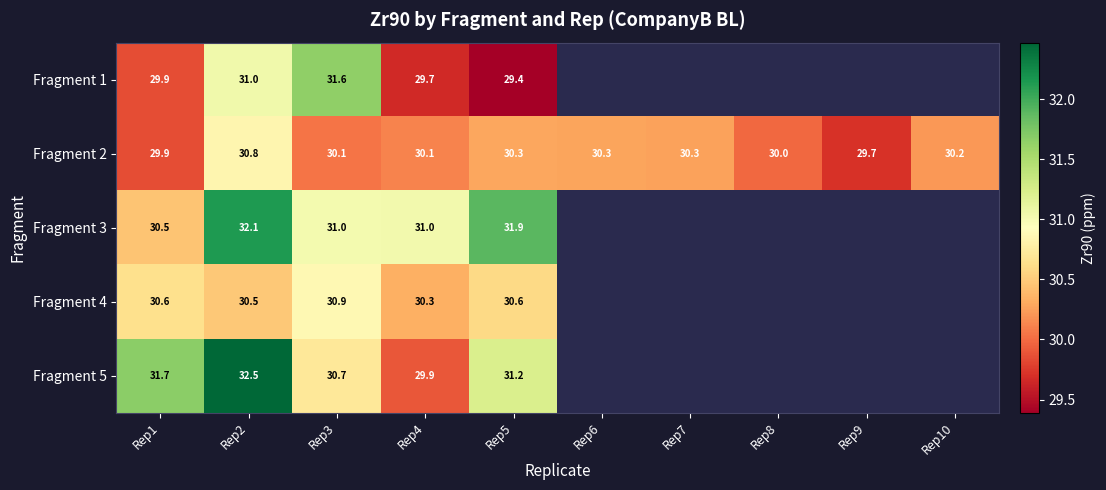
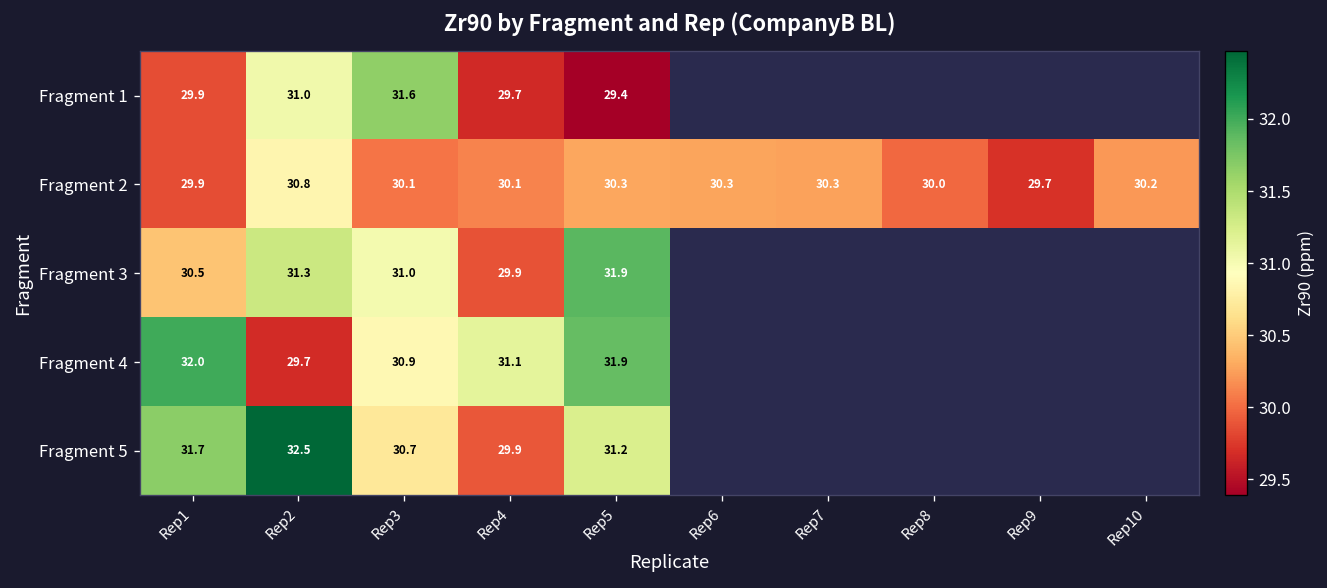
Fragment 3, Rep2: 32.1 -> 31.3
Fragment 3, Rep4: 31.0 -> 29.9
Fragment 4, Rep1: 30.6 -> 32.0
Fragment 4, Rep2: 30.5 -> 29.7
Fragment 4, Rep4: 30.3 -> 31.1
Fragment 4, Rep5: 30.6 -> 31.9
